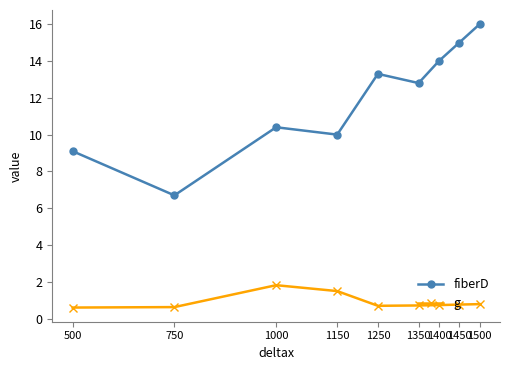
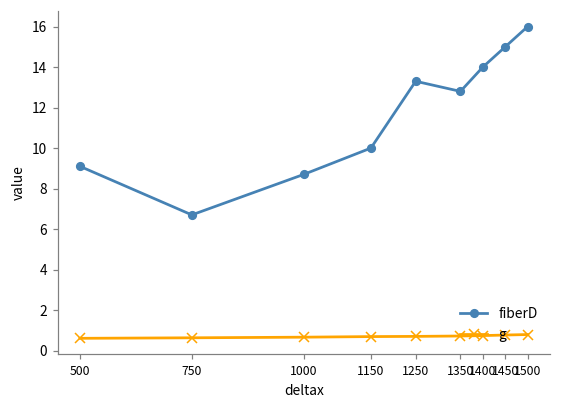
fiberD, 1000: 10.4 -> 8.7
g, 1000: 1.8 -> 0.7
g, 1150: 1.5 -> 0.7
